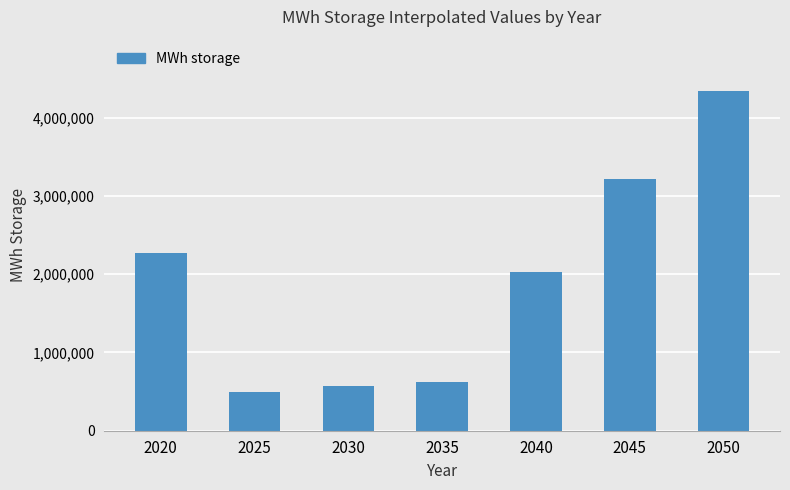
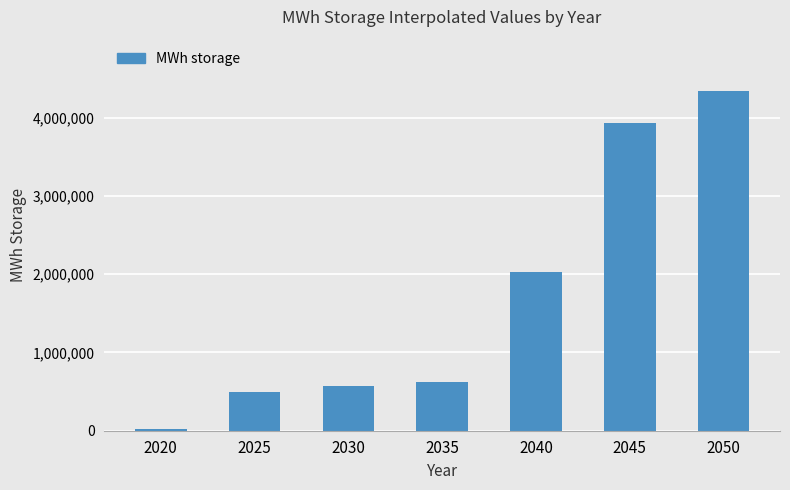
2020: 2,300,000 -> 0
2045: 3,200,000 -> 3,900,000
